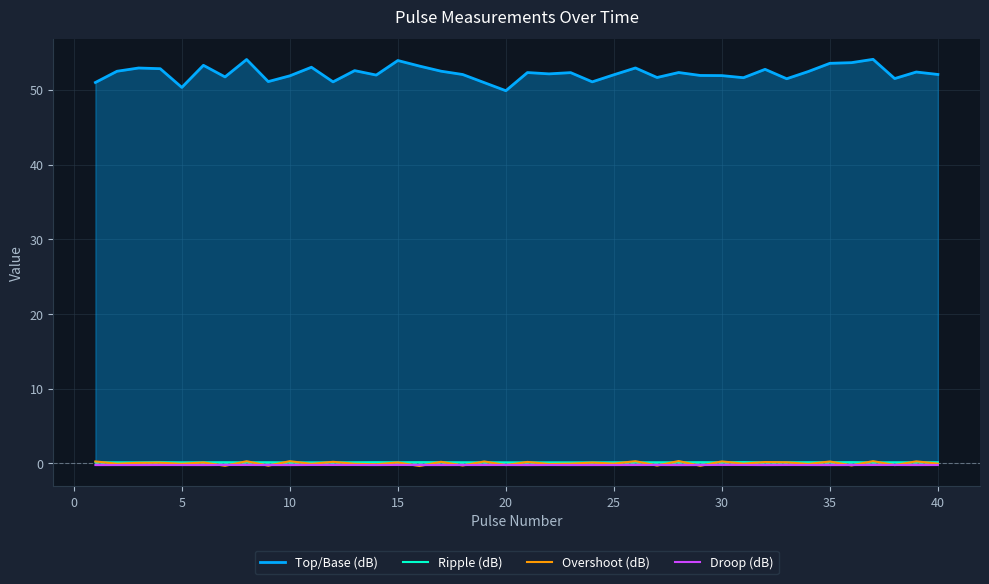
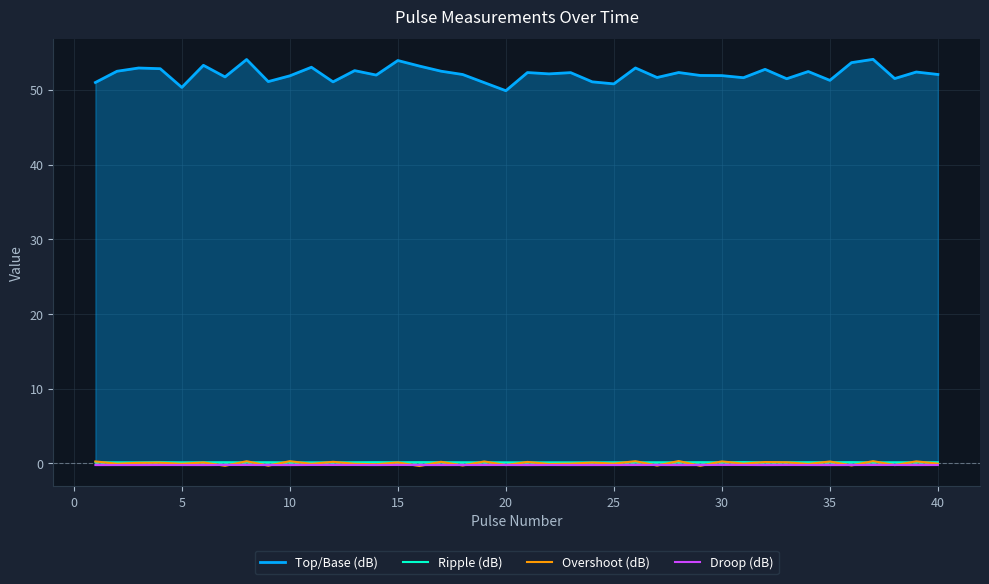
Top/Base (dB), 25: 52 -> 51
Top/Base (dB), 35: 54 -> 51
